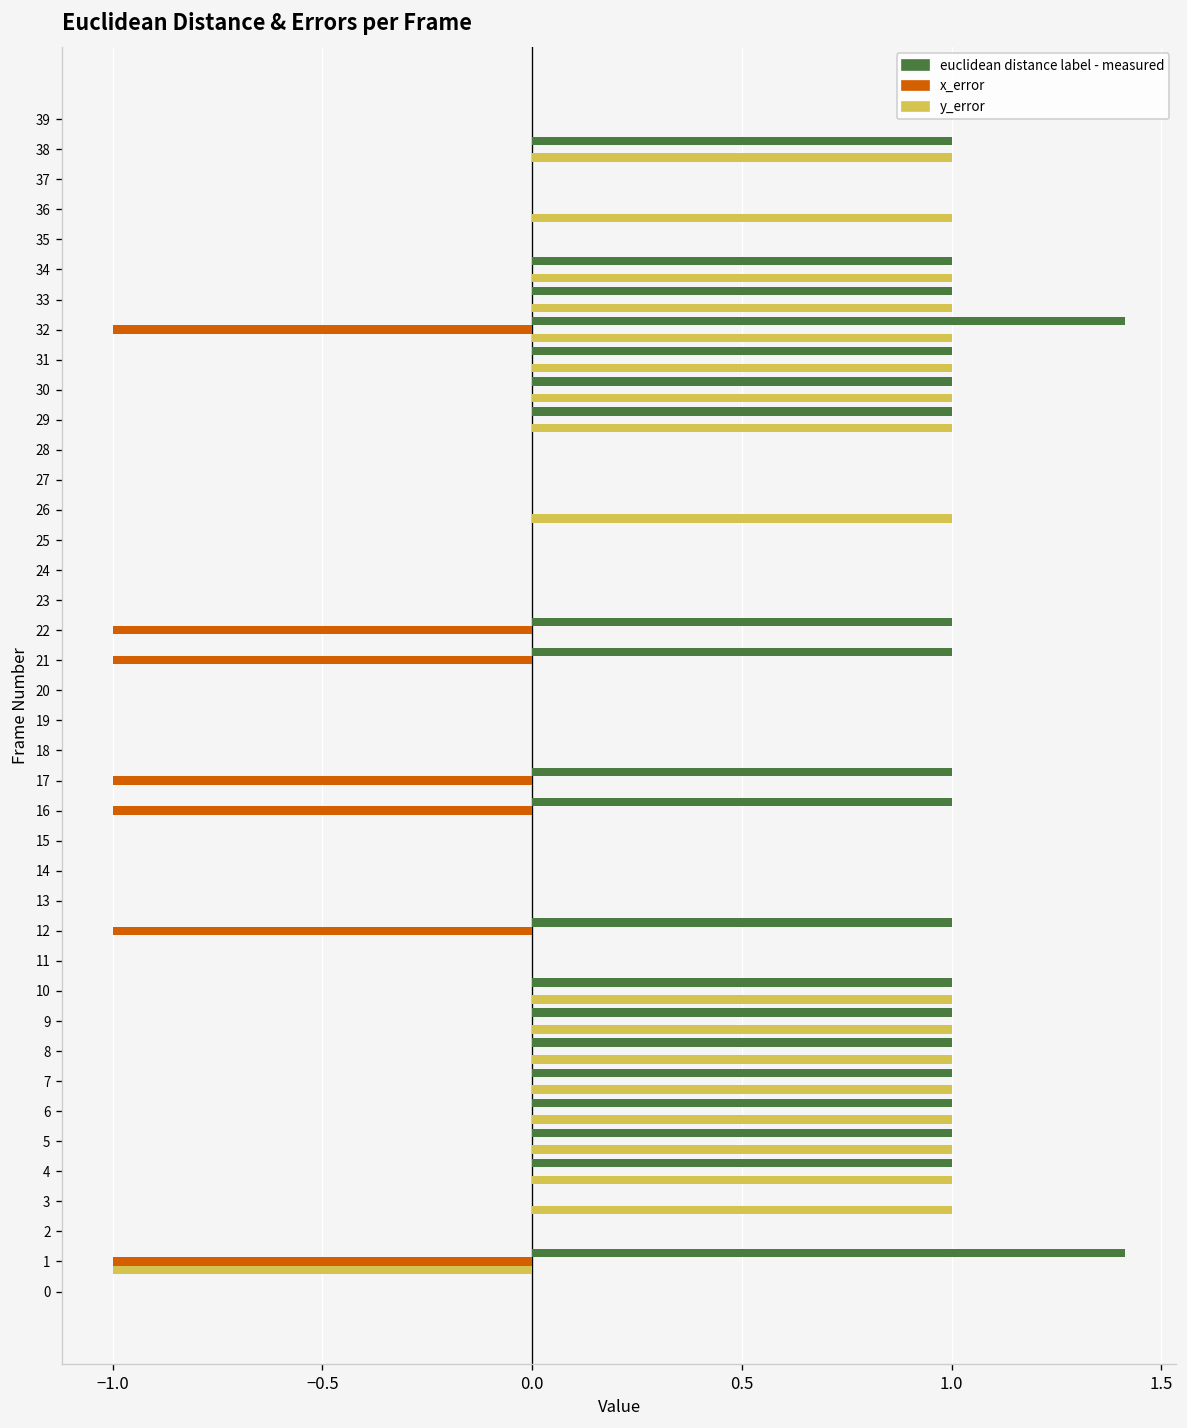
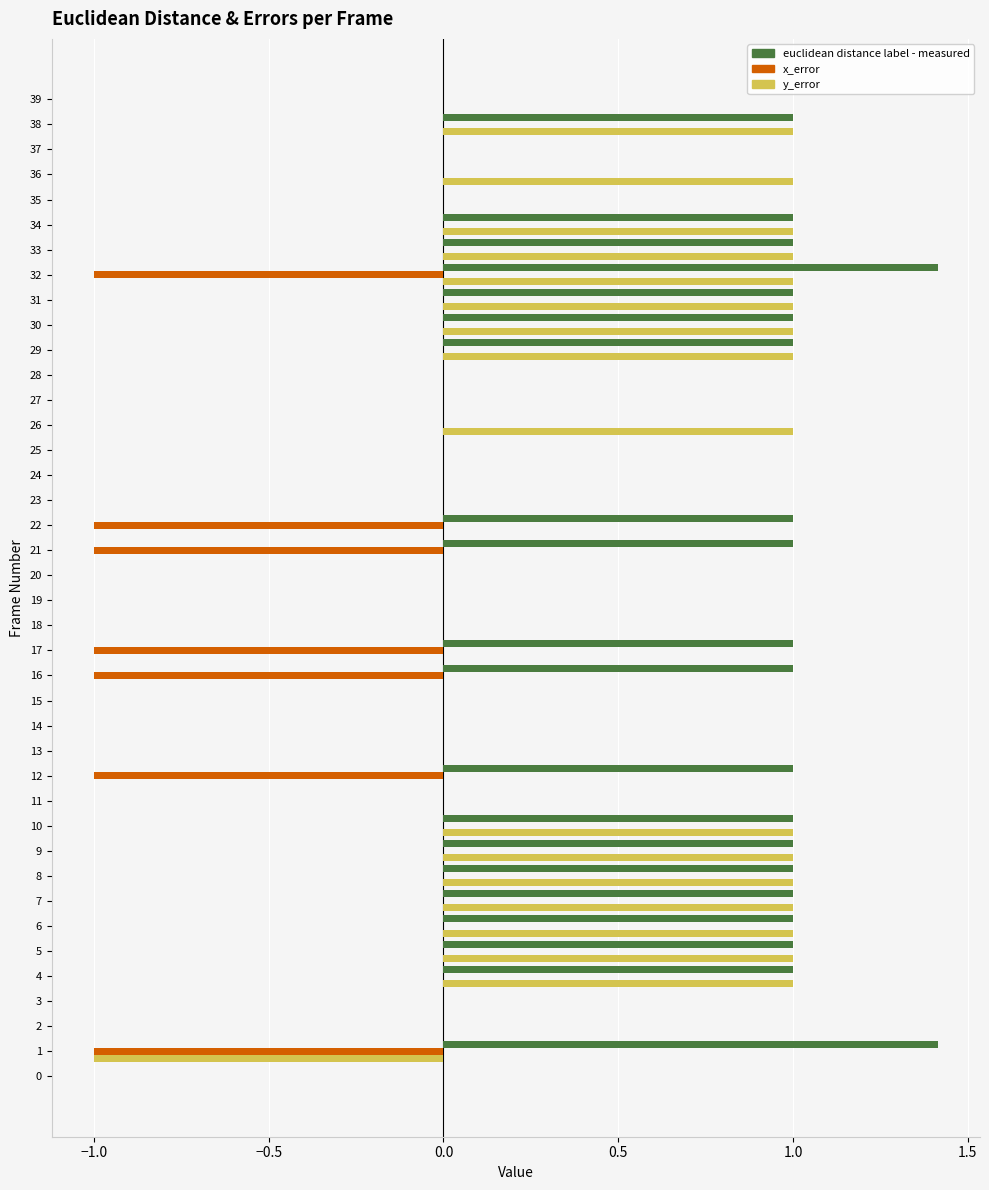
y_error, 3: 1 -> 0
